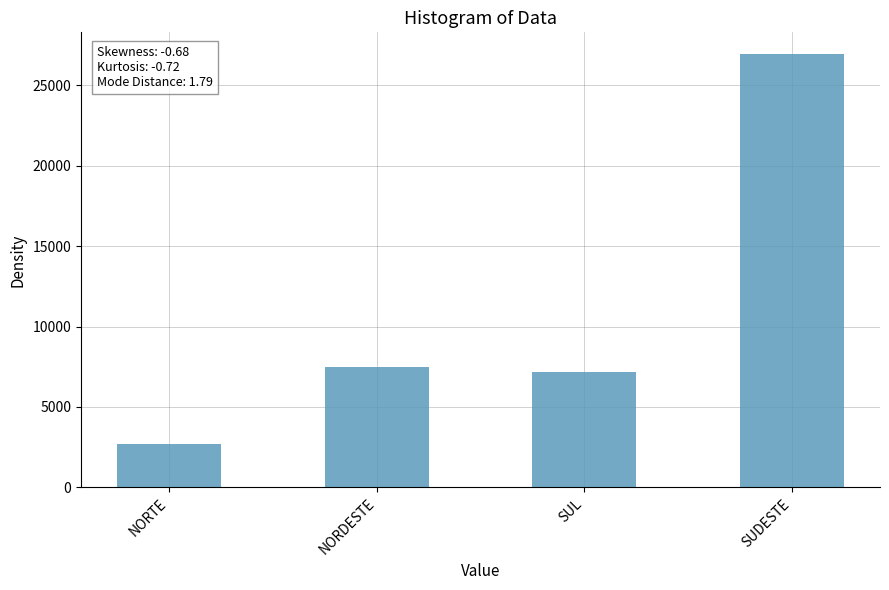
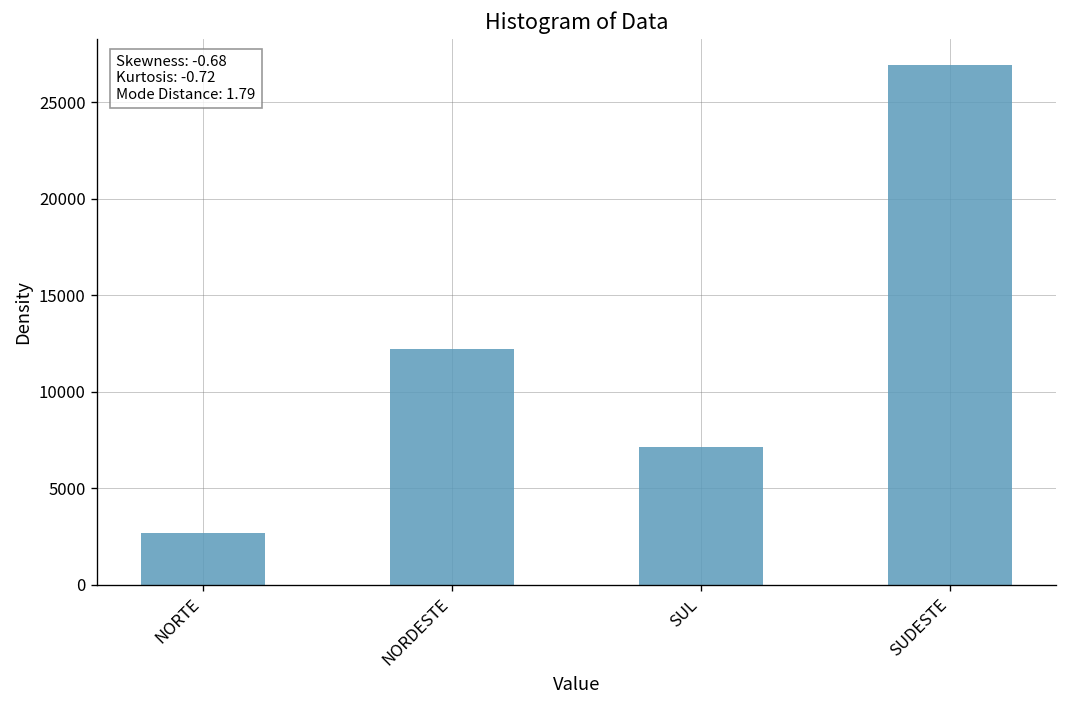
NORDESTE: 7500 -> 12200
